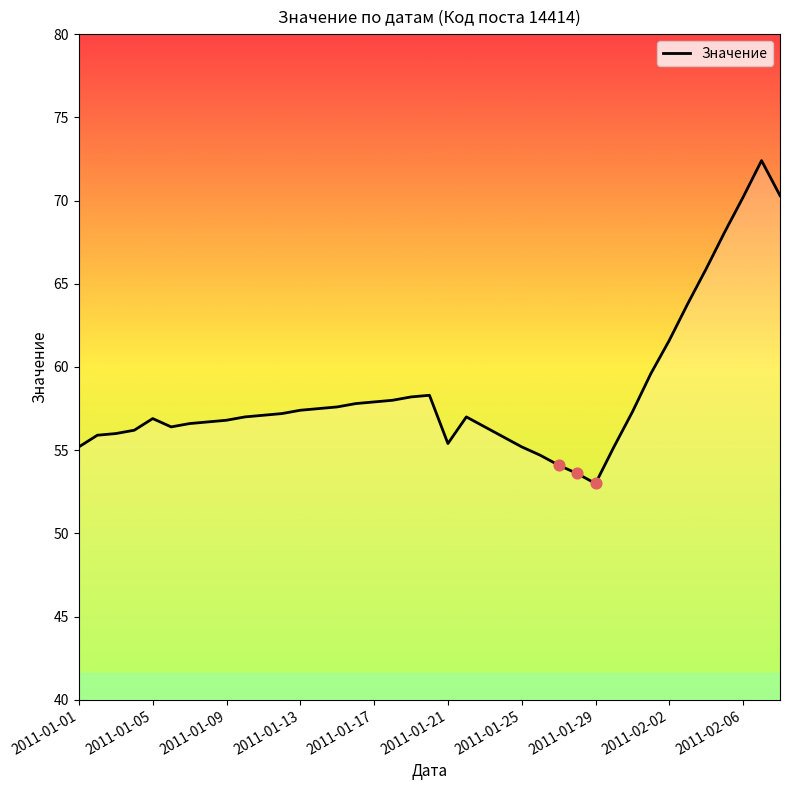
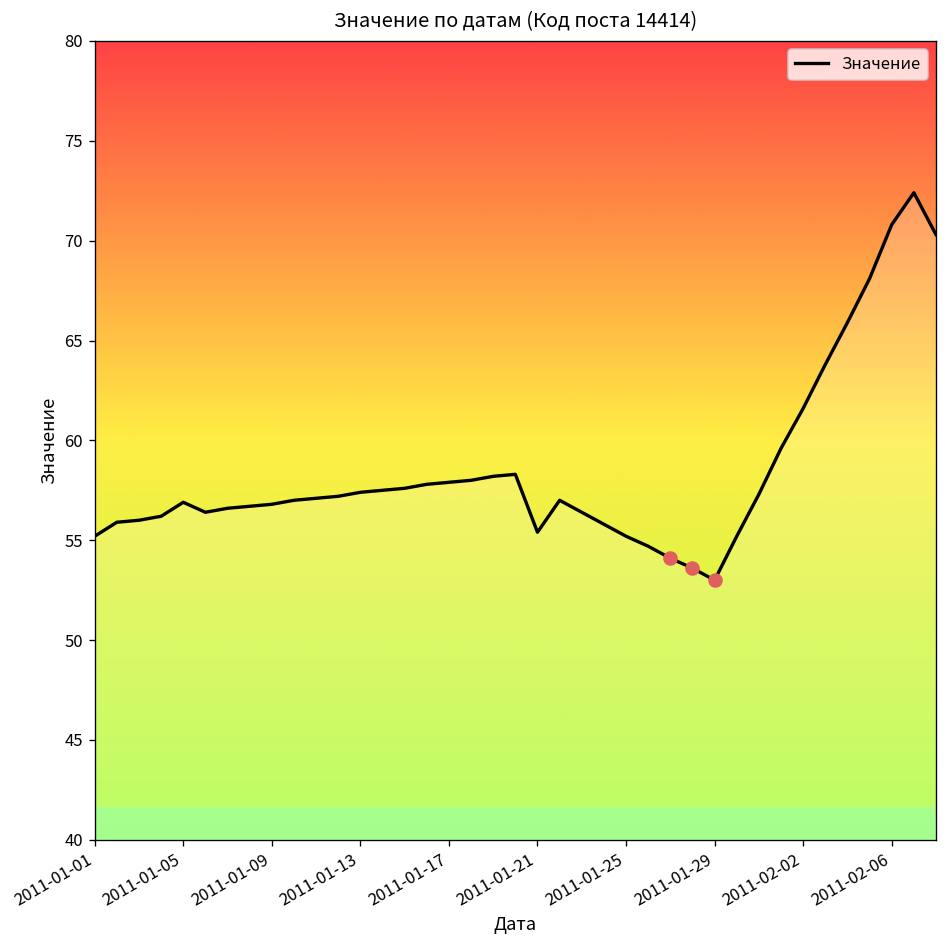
Значение, 2011-02-06: 70.2 -> 70.8
